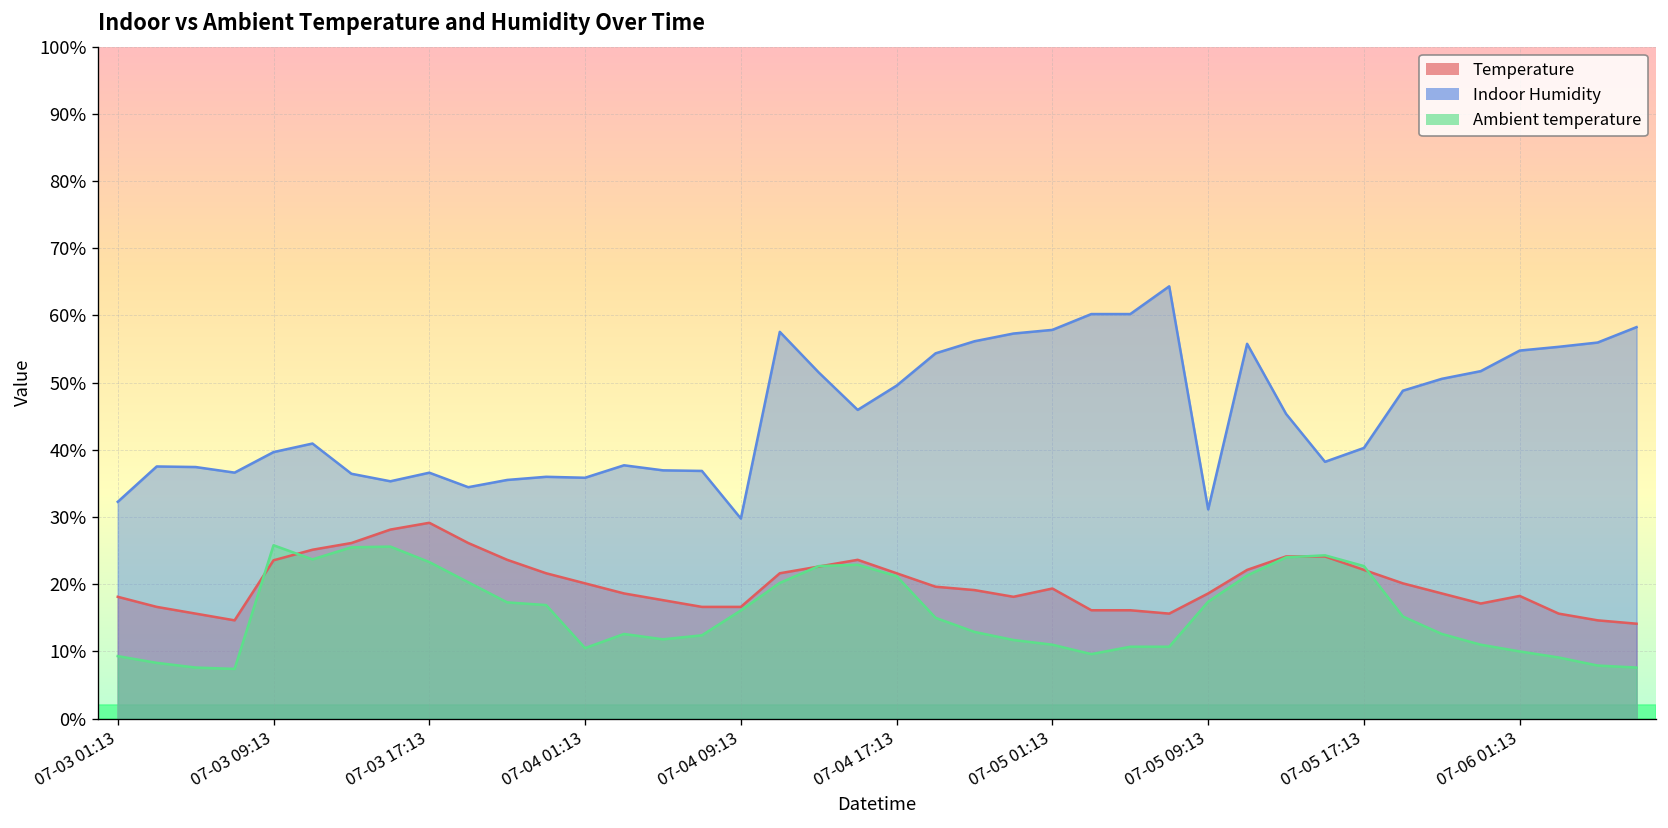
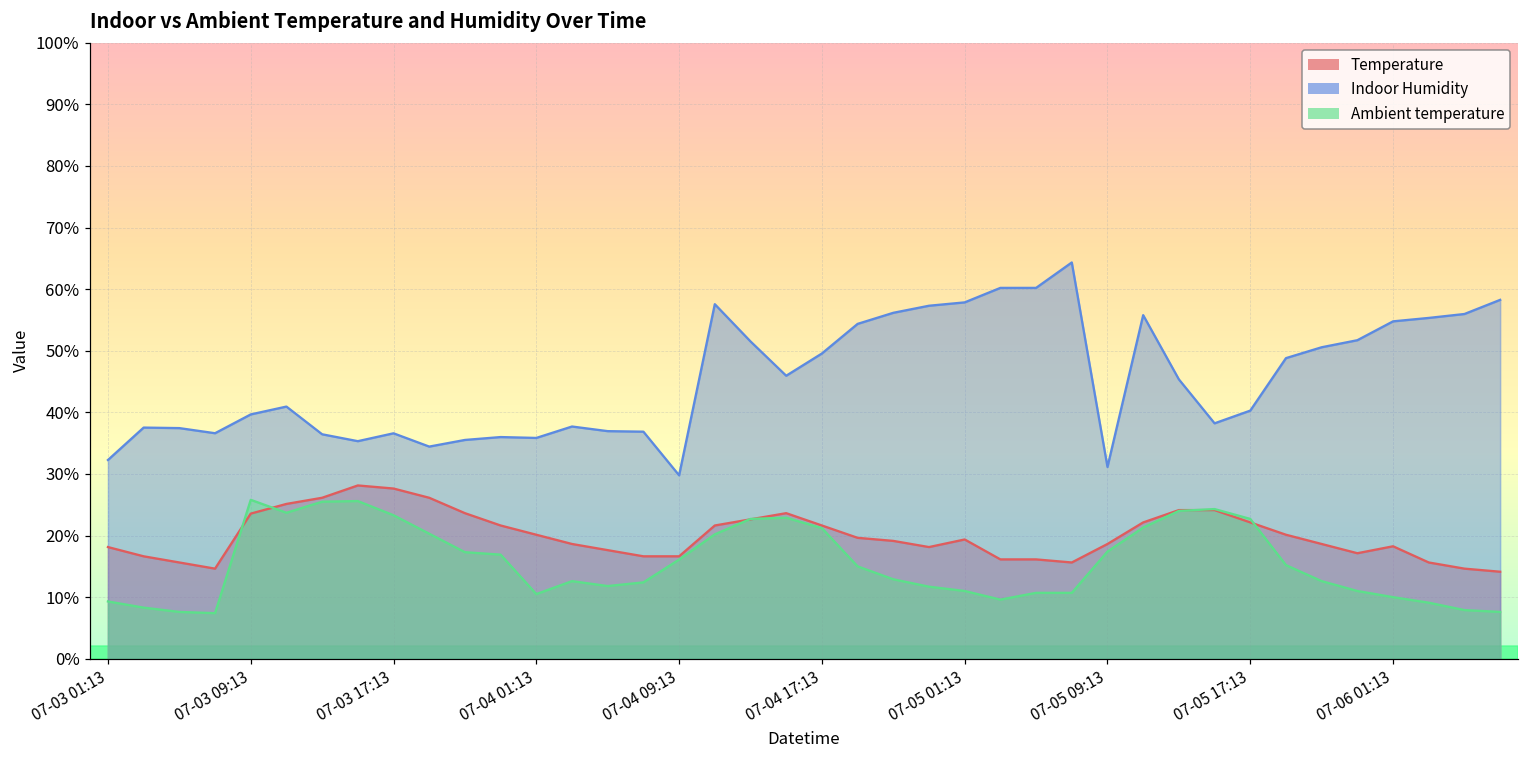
Temperature, 07-03 17:13: 29% -> 28%
